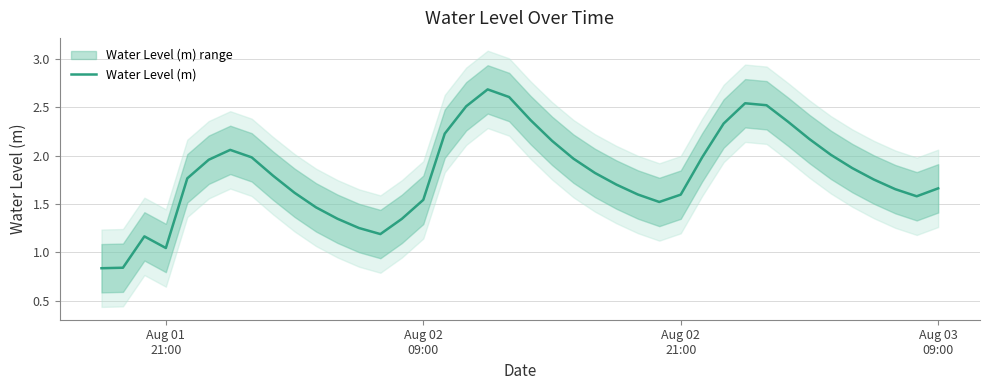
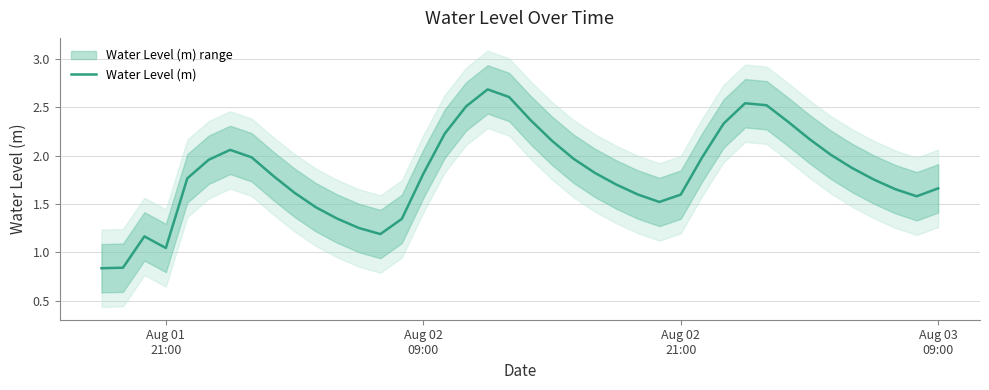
Water Level (m), Aug 02 09:00: 1.5 -> 1.8
